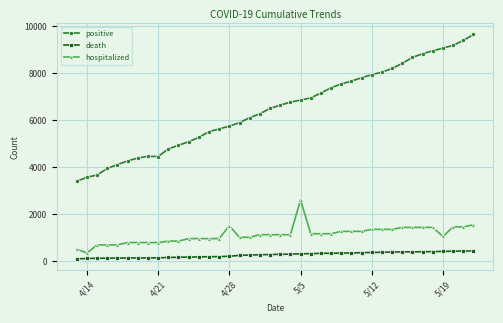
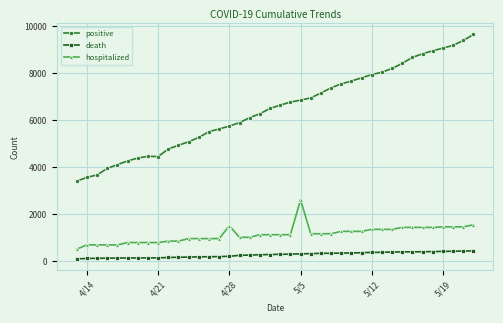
hospitalized, 4/14: 300 -> 700
hospitalized, 5/19: 1000 -> 1400
